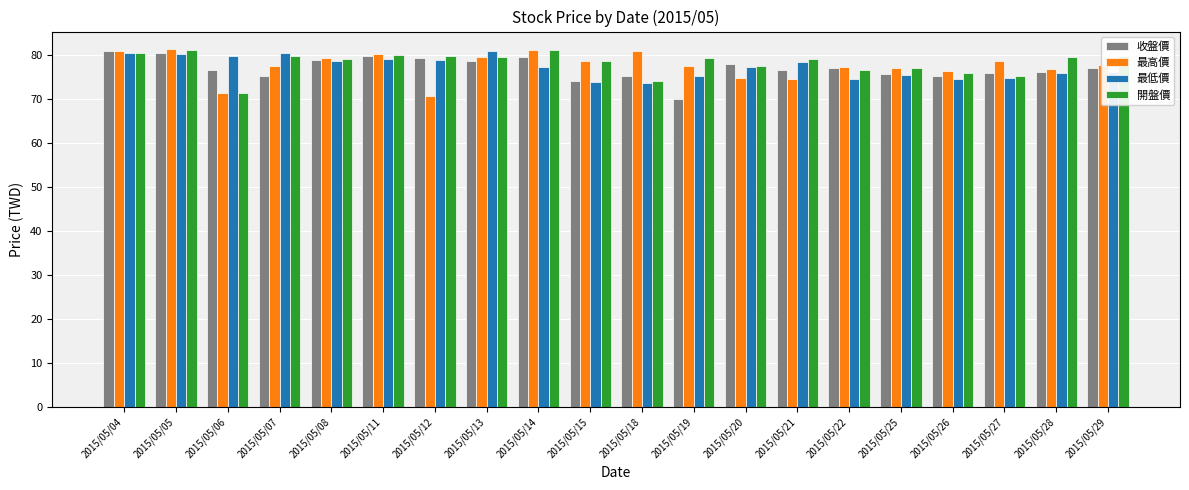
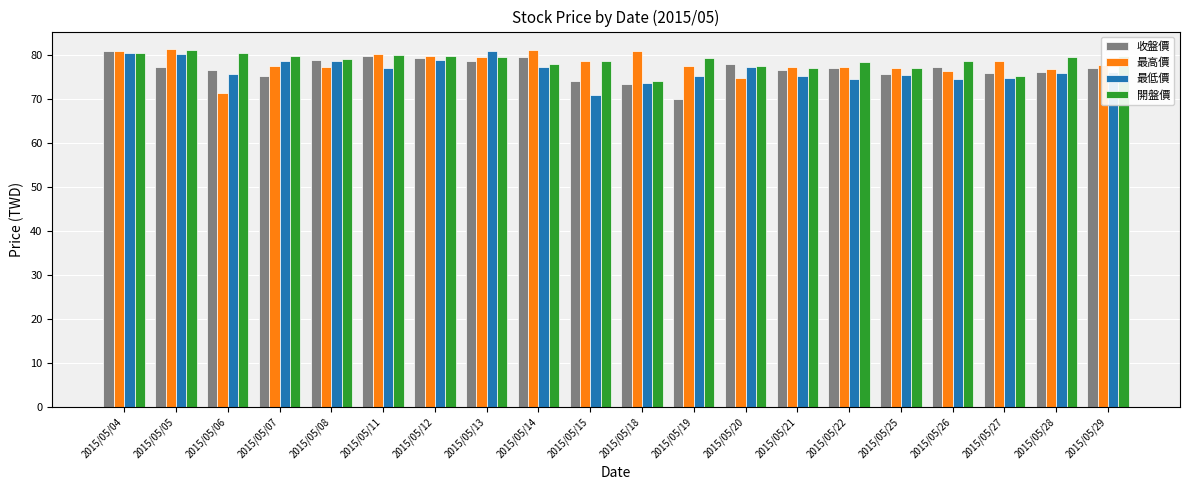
收盤價, 2015/05/05: 81 -> 77
最低價, 2015/05/06: 80 -> 76
開盤價, 2015/05/06: 71 -> 81
最低價, 2015/05/07: 81 -> 79
最高價, 2015/05/08: 79 -> 77
最低價, 2015/05/11: 79 -> 77
最高價, 2015/05/12: 71 -> 80
開盤價, 2015/05/14: 81 -> 78
最低價, 2015/05/15: 74 -> 71
收盤價, 2015/05/18: 75 -> 73
最高價, 2015/05/21: 75 -> 77
最低價, 2015/05/21: 78 -> 75
開盤價, 2015/05/21: 79 -> 77
開盤價, 2015/05/22: 77 -> 78
收盤價, 2015/05/26: 75 -> 77
開盤價, 2015/05/26: 76 -> 79
